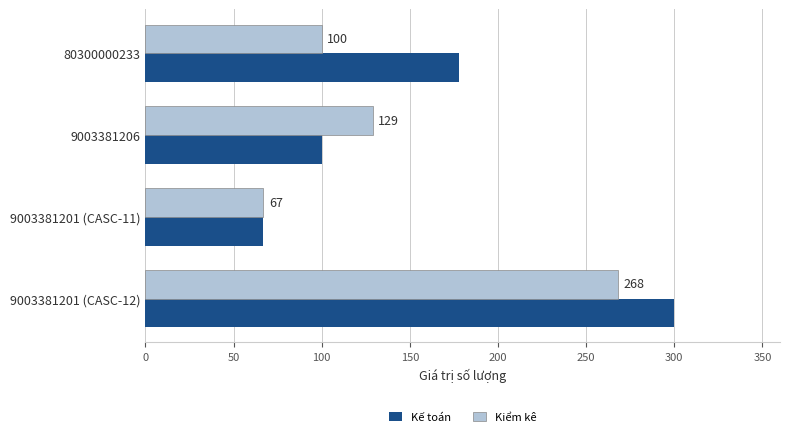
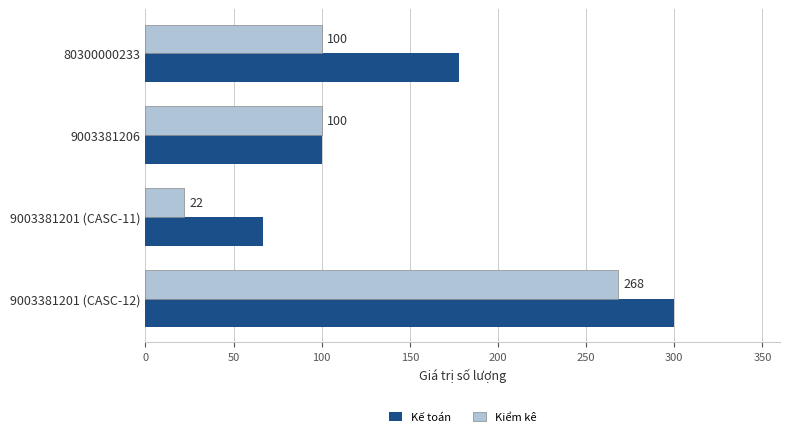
Kiểm kê, 9003381206: 129 -> 100
Kiểm kê, 9003381201 (CASC-11): 67 -> 22
